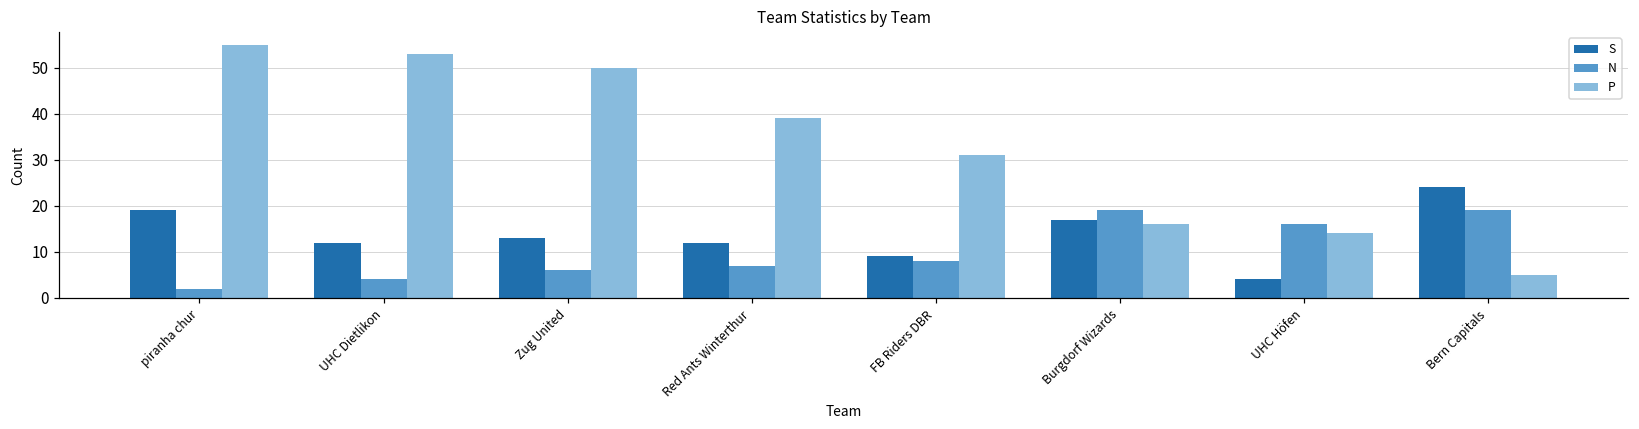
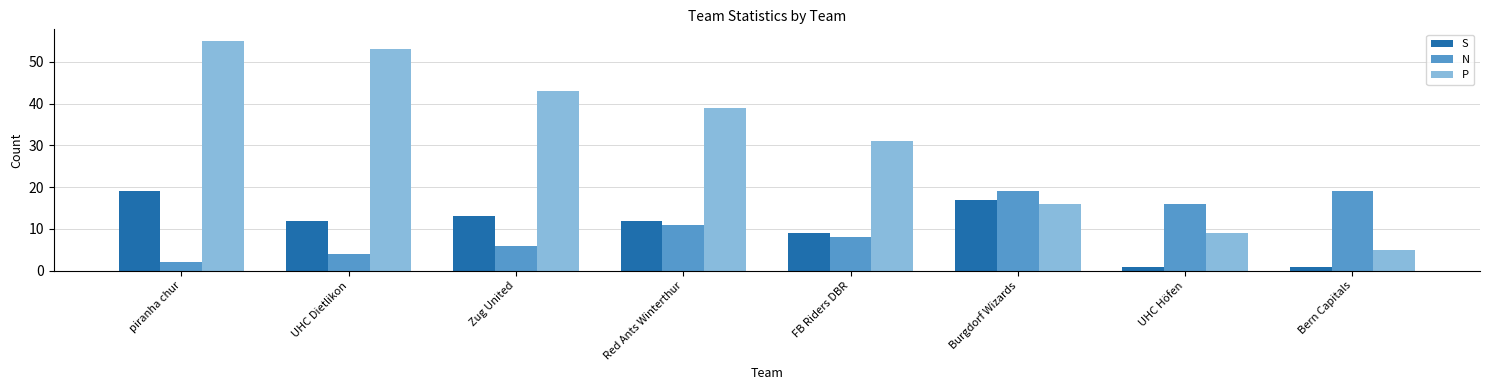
P, Zug United: 50 -> 43
N, Red Ants Winterthur: 7 -> 11
S, UHC Höfen: 4 -> 1
P, UHC Höfen: 14 -> 9
S, Bern Capitals: 24 -> 1
